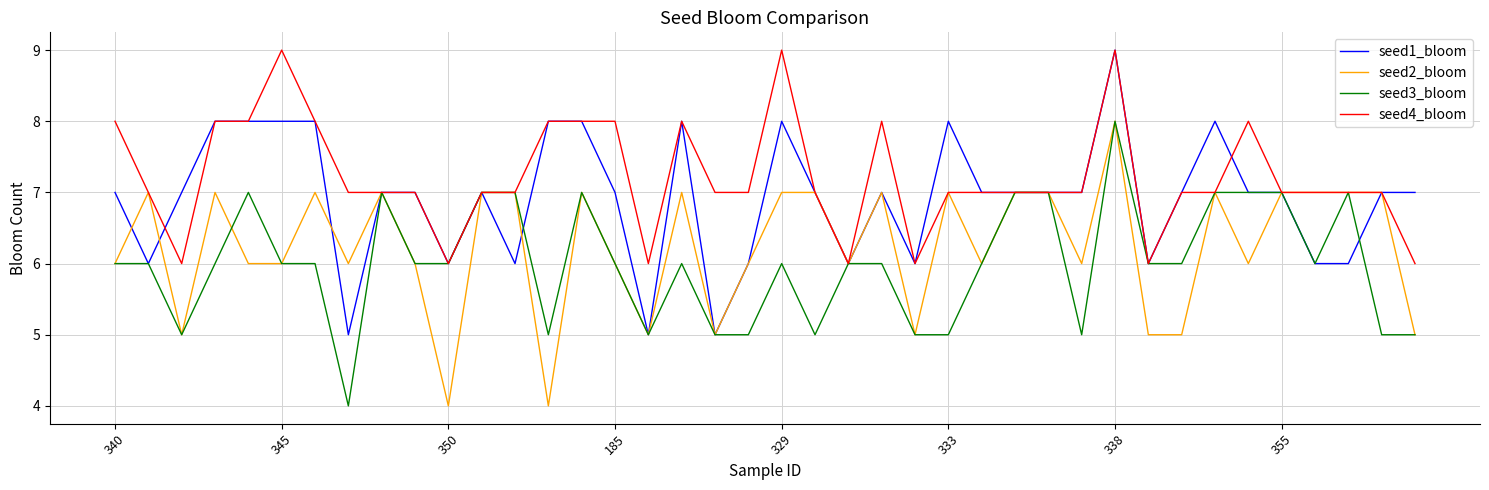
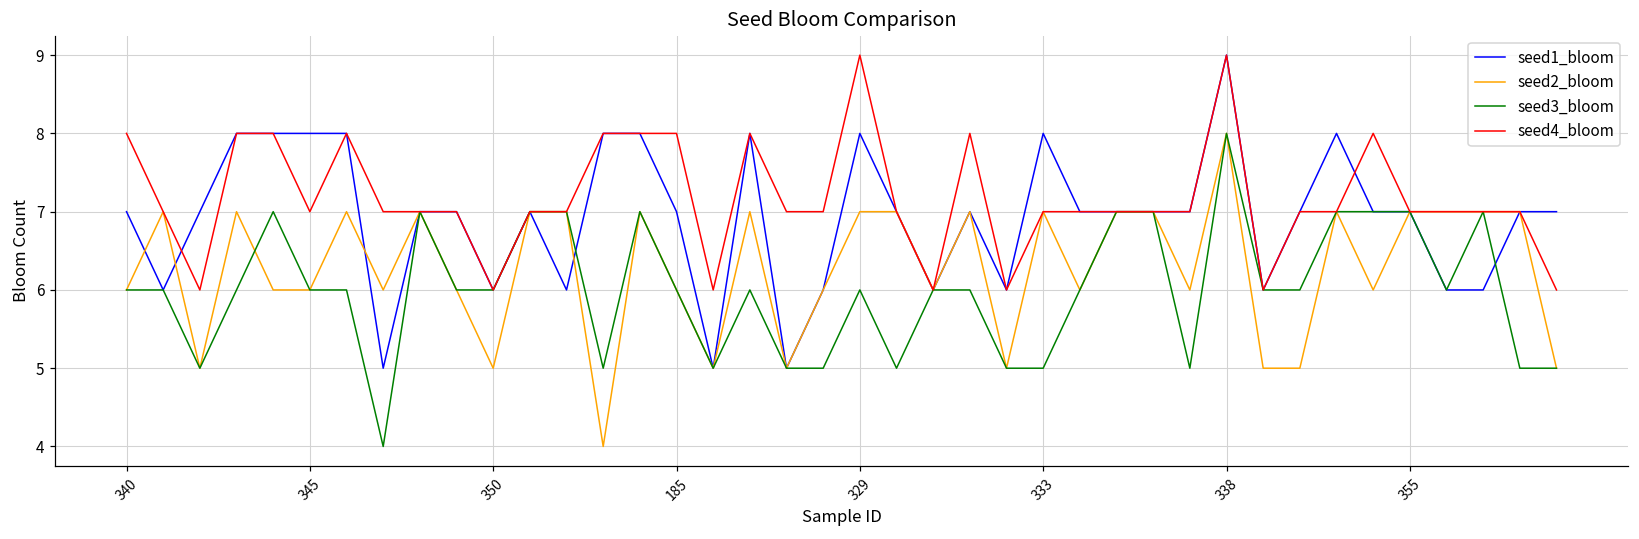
seed4_bloom, 345: 9 -> 7
seed2_bloom, 350: 4 -> 5
